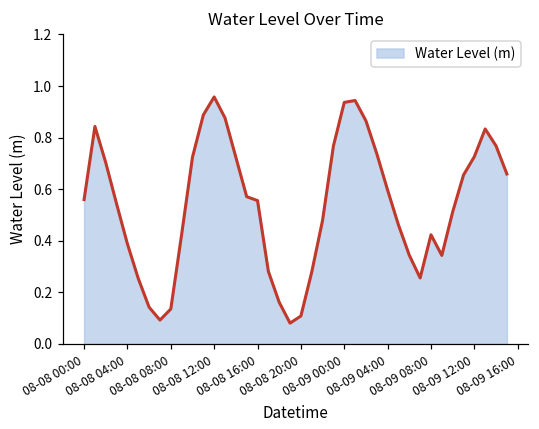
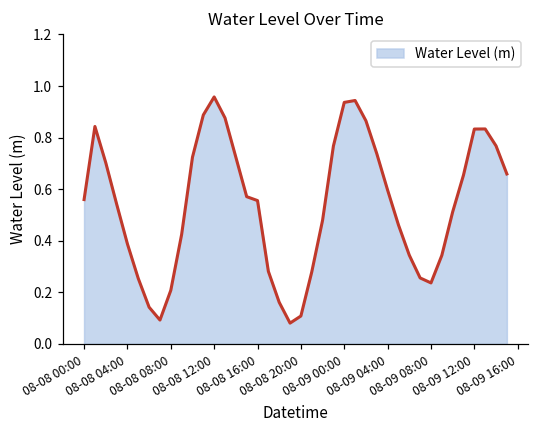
08-08 08:00: 0.14 -> 0.21
08-09 08:00: 0.42 -> 0.24
08-09 12:00: 0.73 -> 0.83
